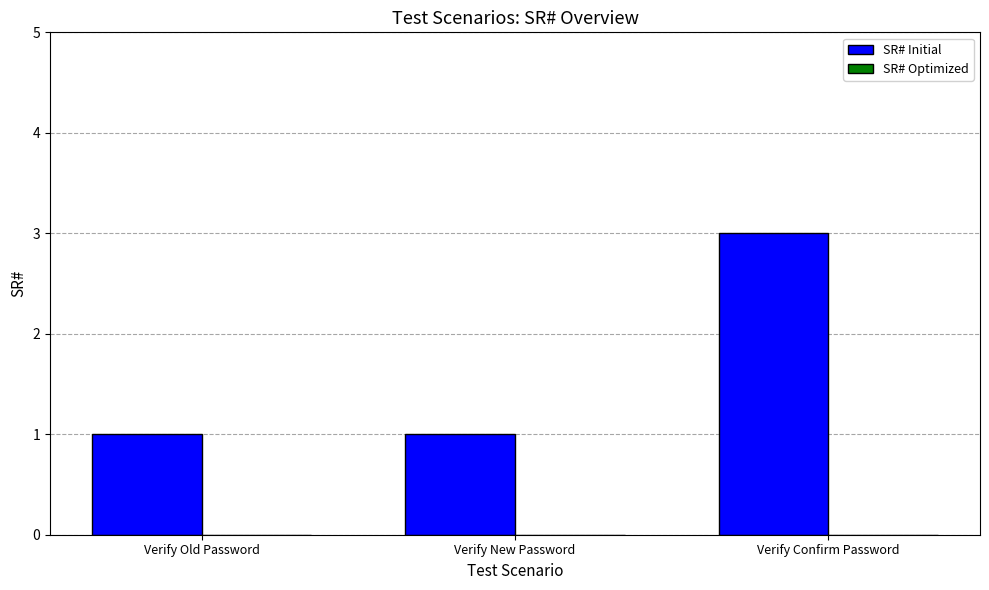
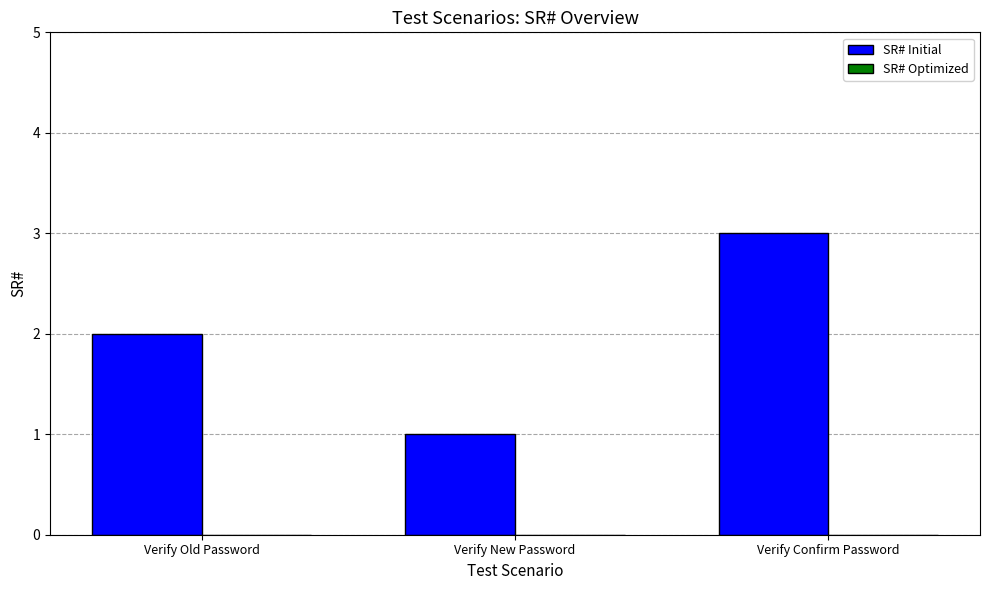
SR# Initial, Verify Old Password: 1 -> 2
